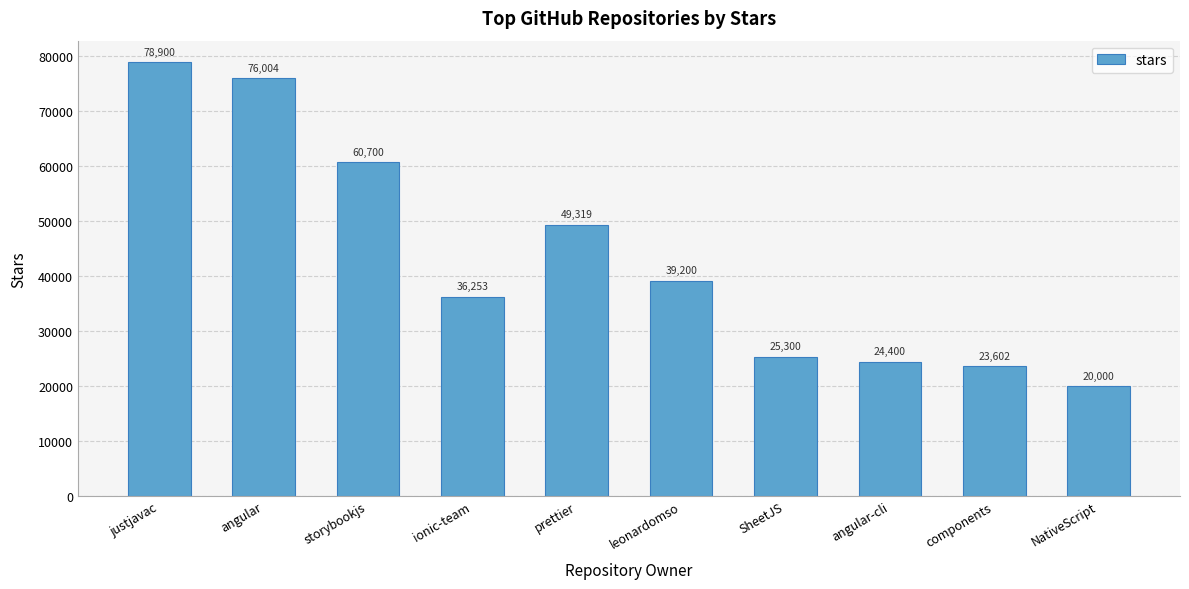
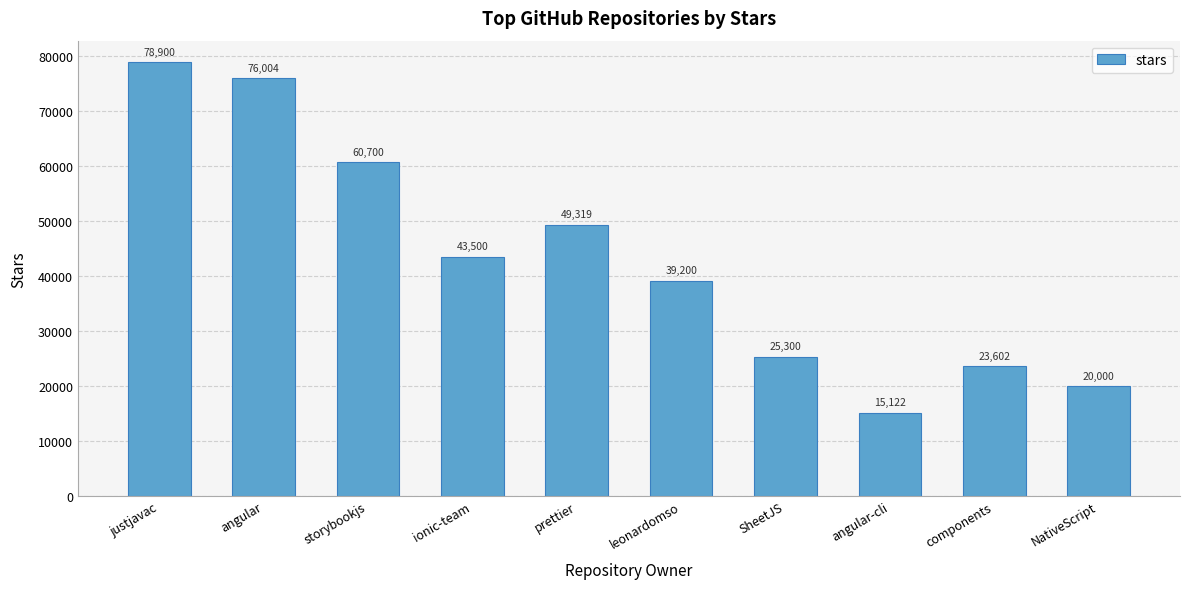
ionic-team: 36,253 -> 43,500
angular-cli: 24,400 -> 15,122
